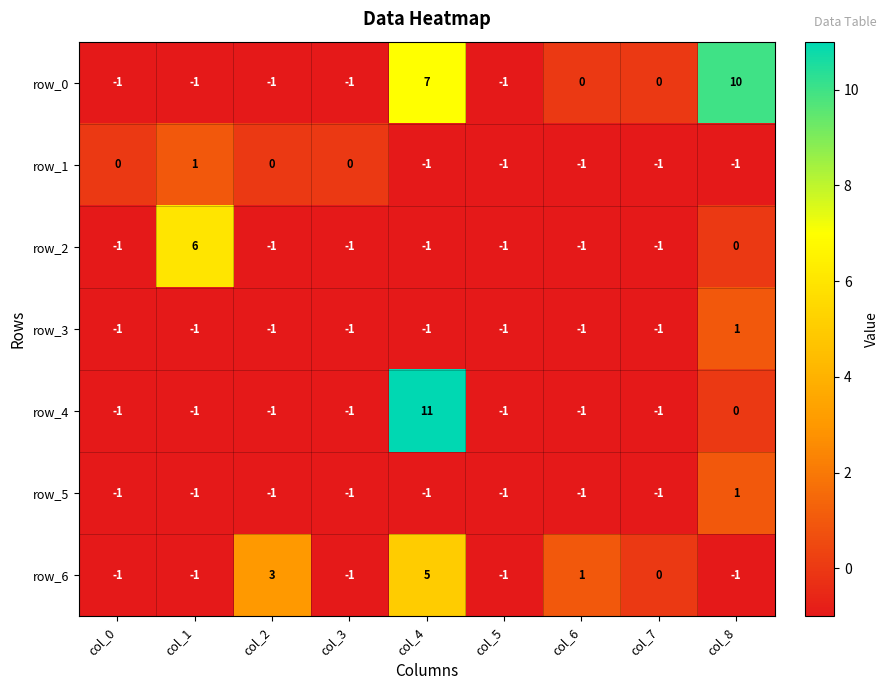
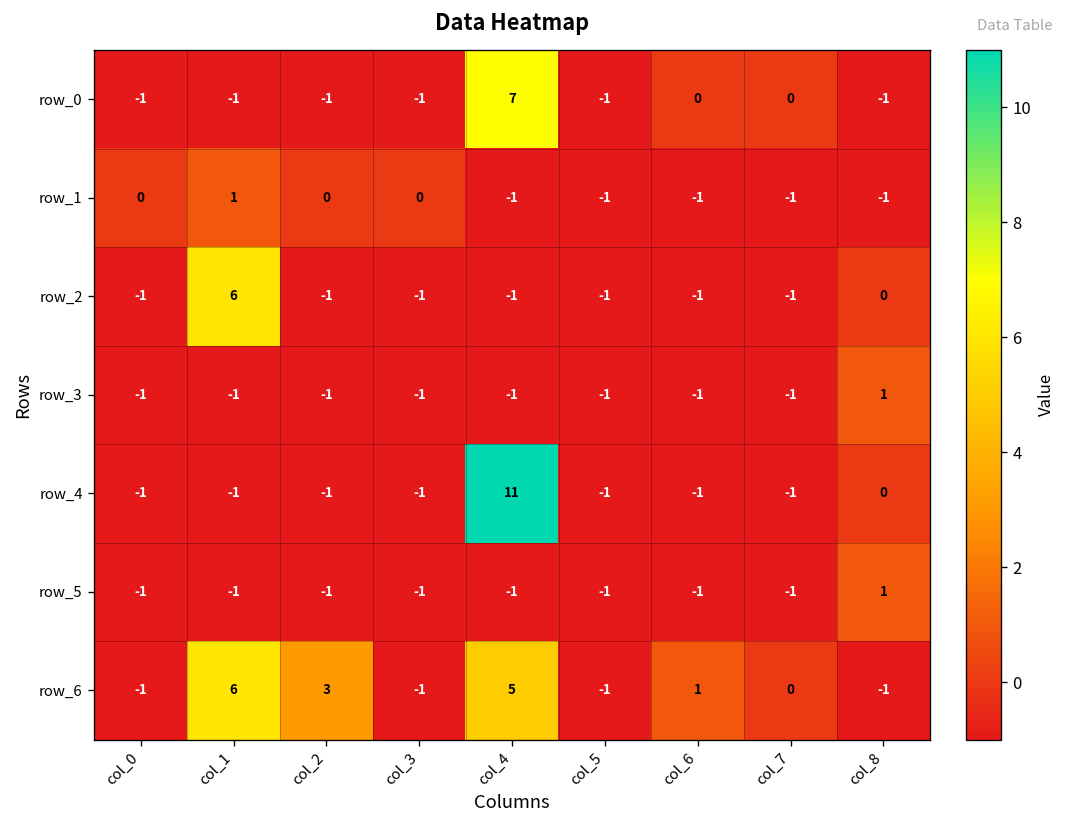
row_0, col_8: 10 -> -1
row_6, col_1: -1 -> 6
